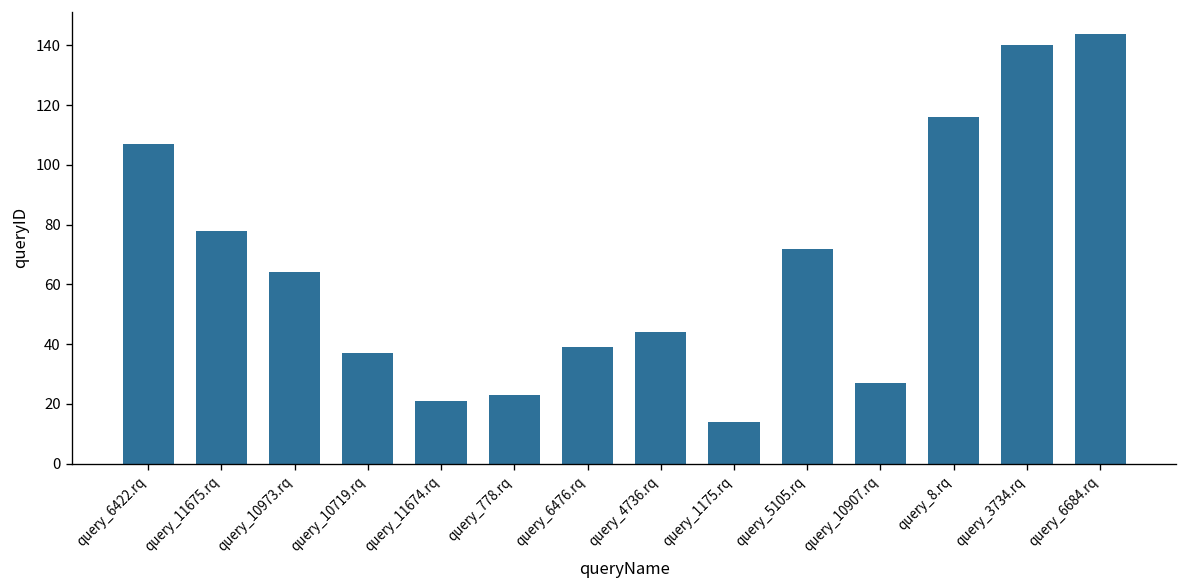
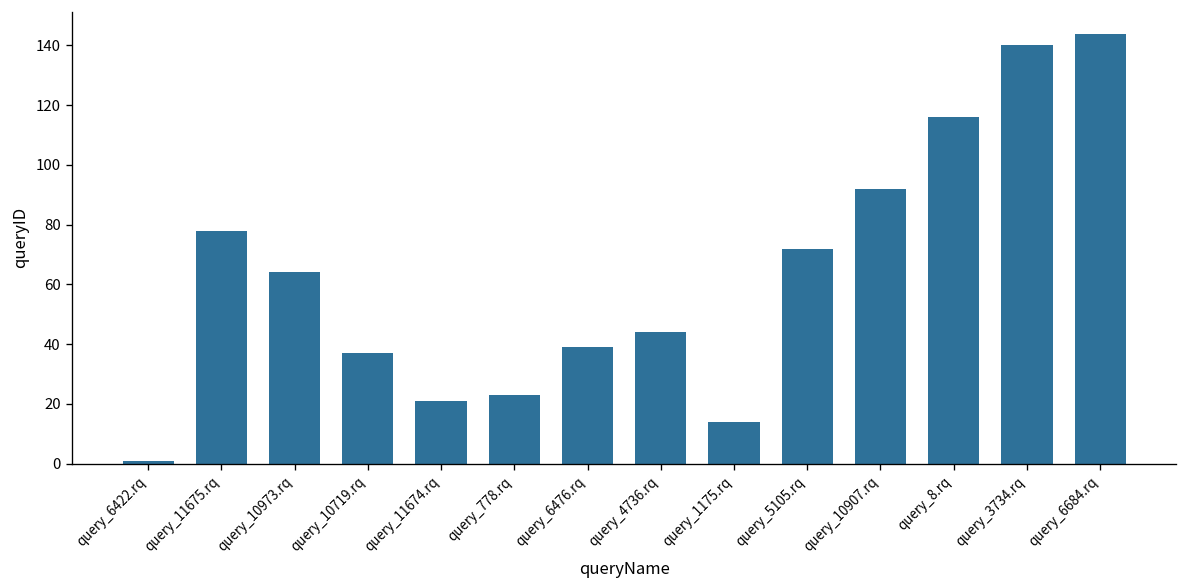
query_6422.rq: 107 -> 1
query_10907.rq: 27 -> 92
